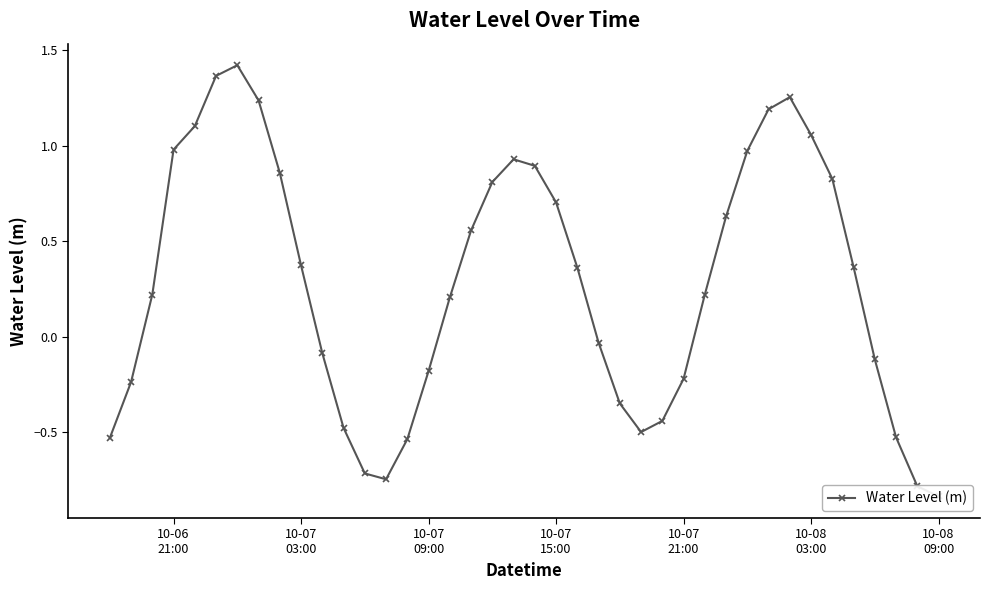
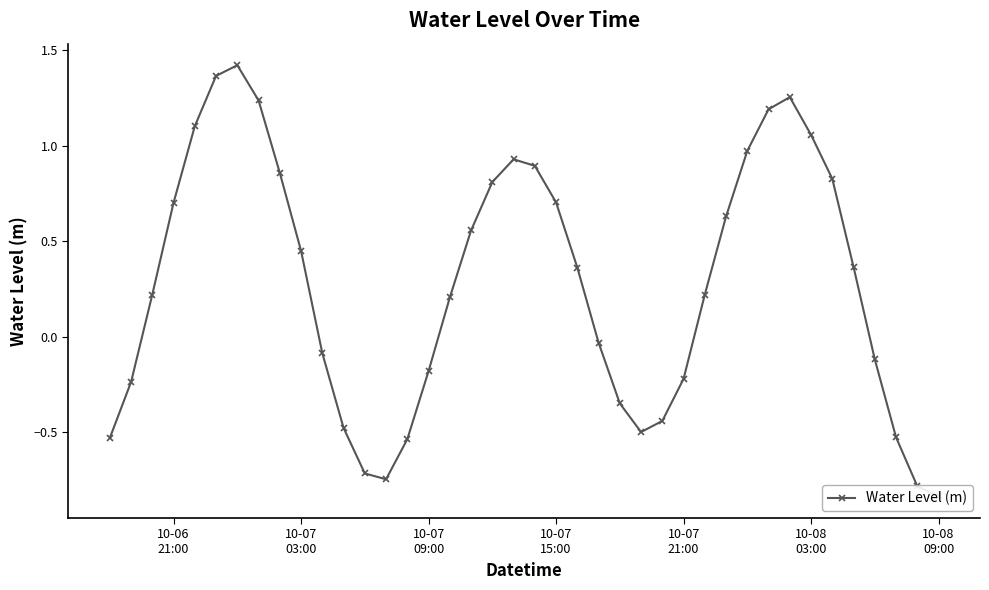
10-06 21:00: 0.98 -> 0.70
10-07 03:00: 0.37 -> 0.45
